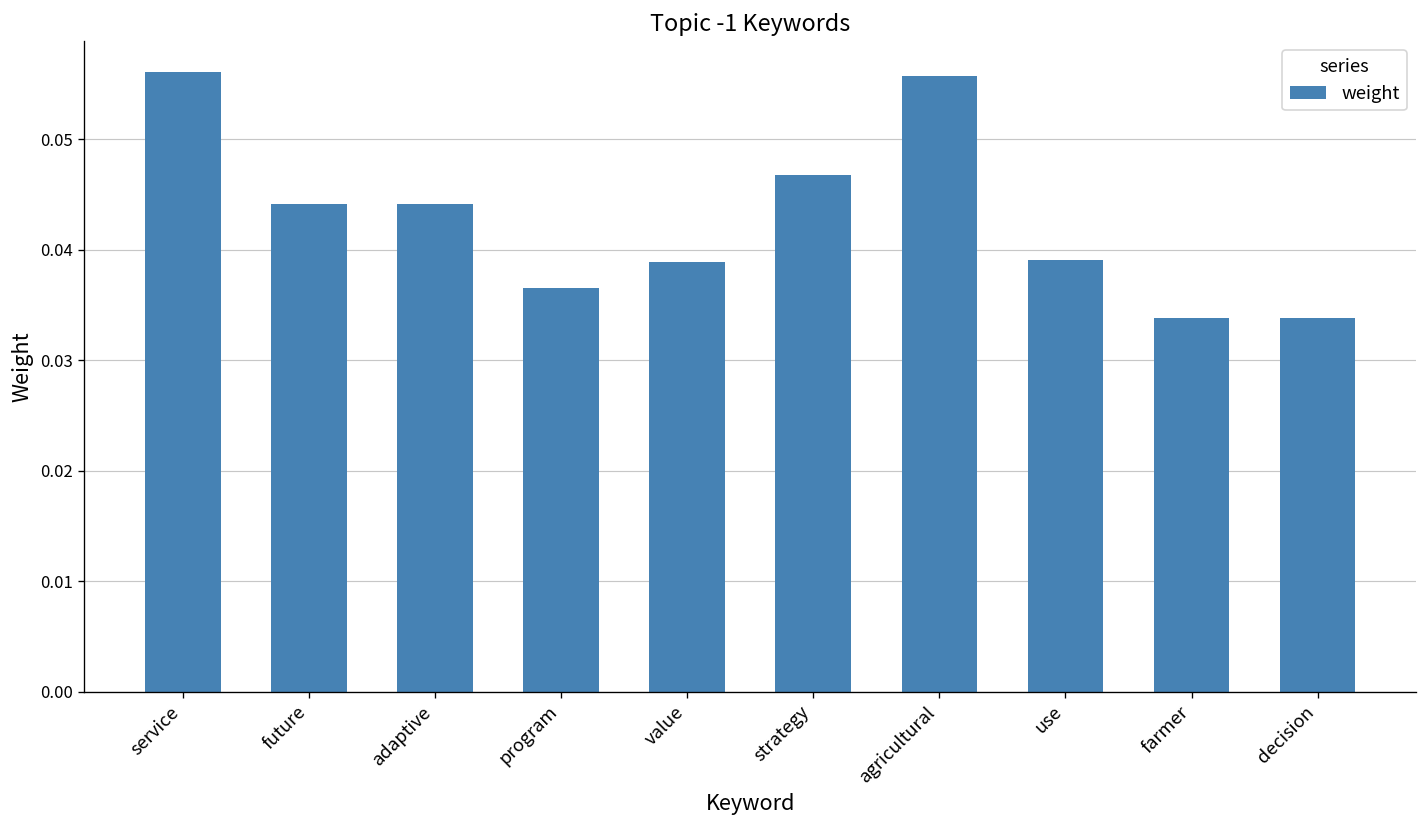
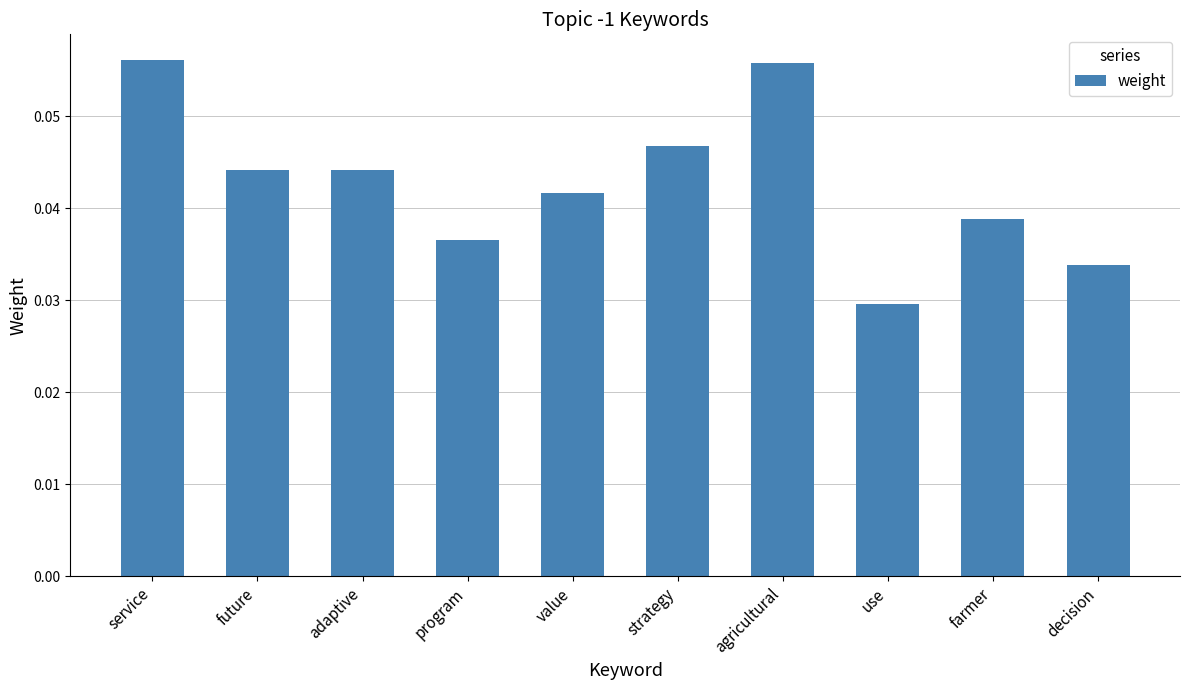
value: 0.039 -> 0.042
use: 0.039 -> 0.030
farmer: 0.034 -> 0.039
